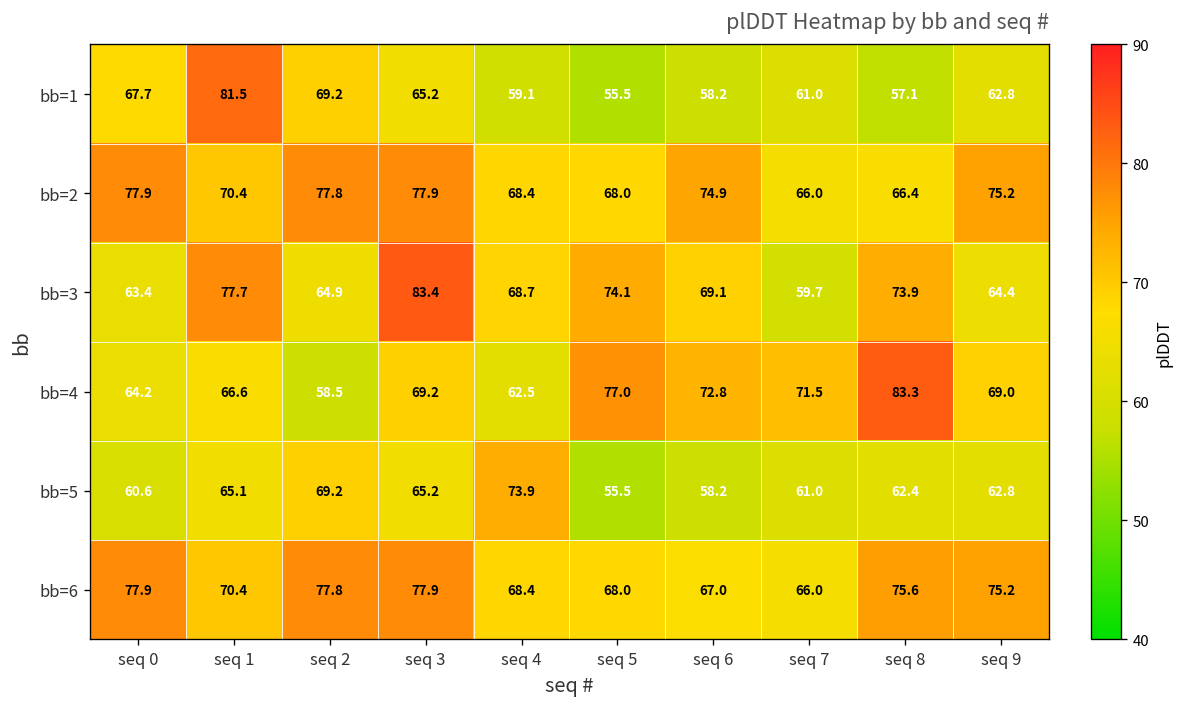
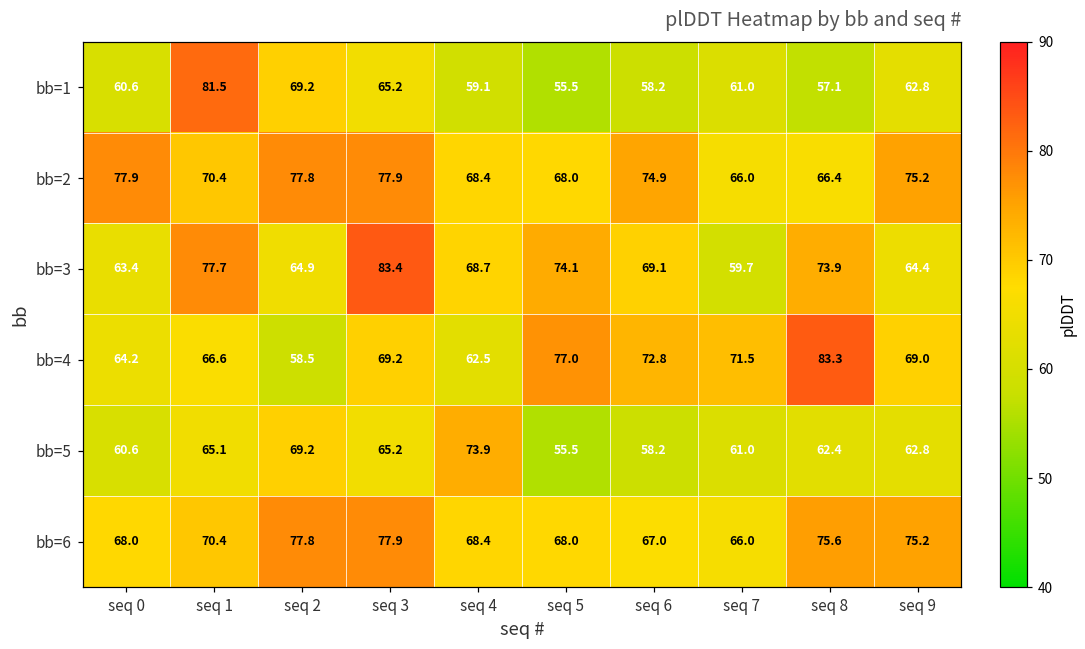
bb=1, seq 0: 67.7 -> 60.6
bb=6, seq 0: 77.9 -> 68.0
